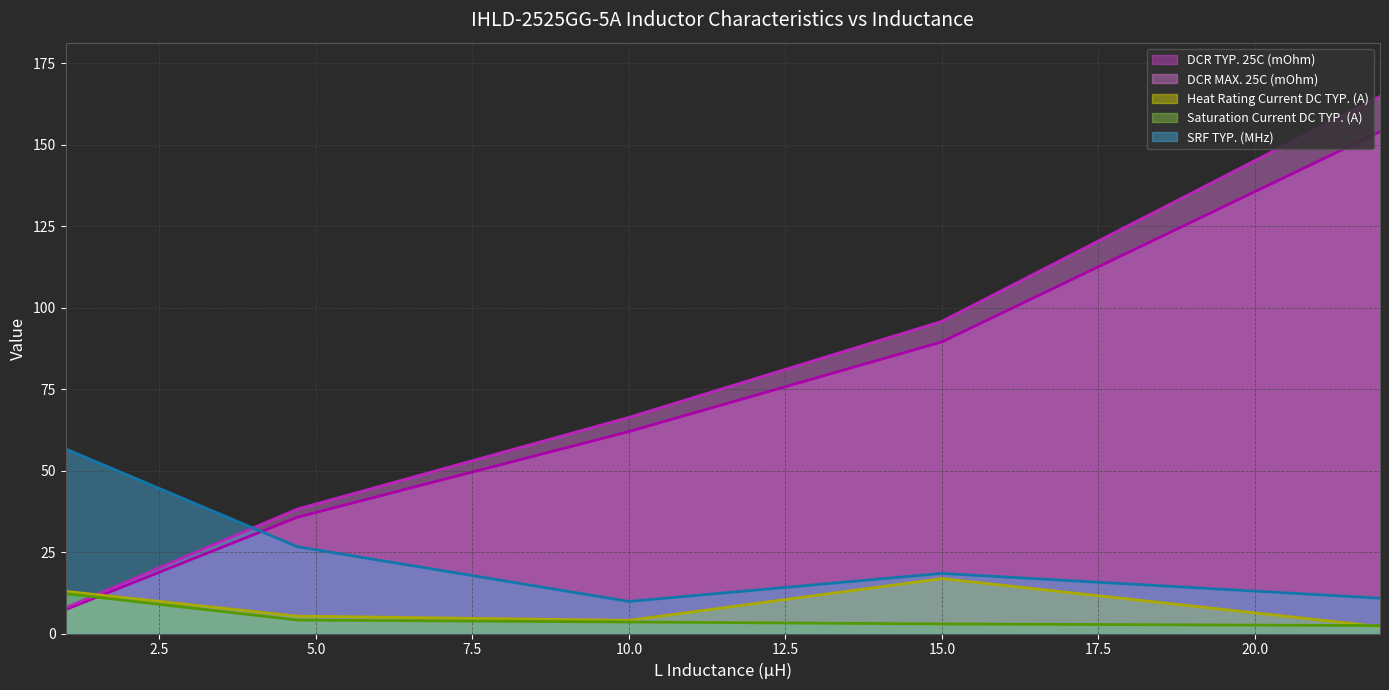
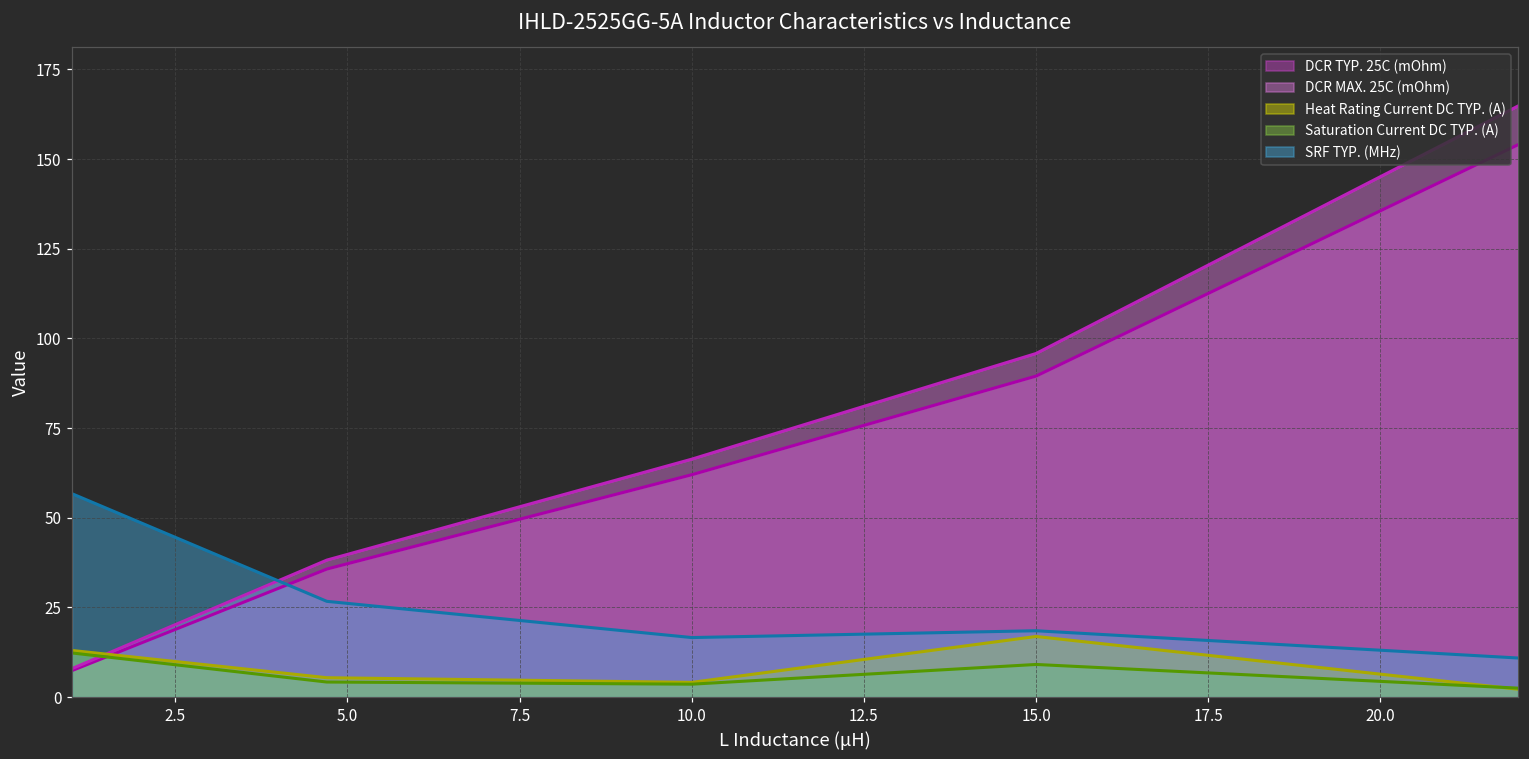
SRF TYP. (MHz), 10.0: 10 -> 17
Saturation Current DC TYP. (A), 15.0: 3 -> 9
